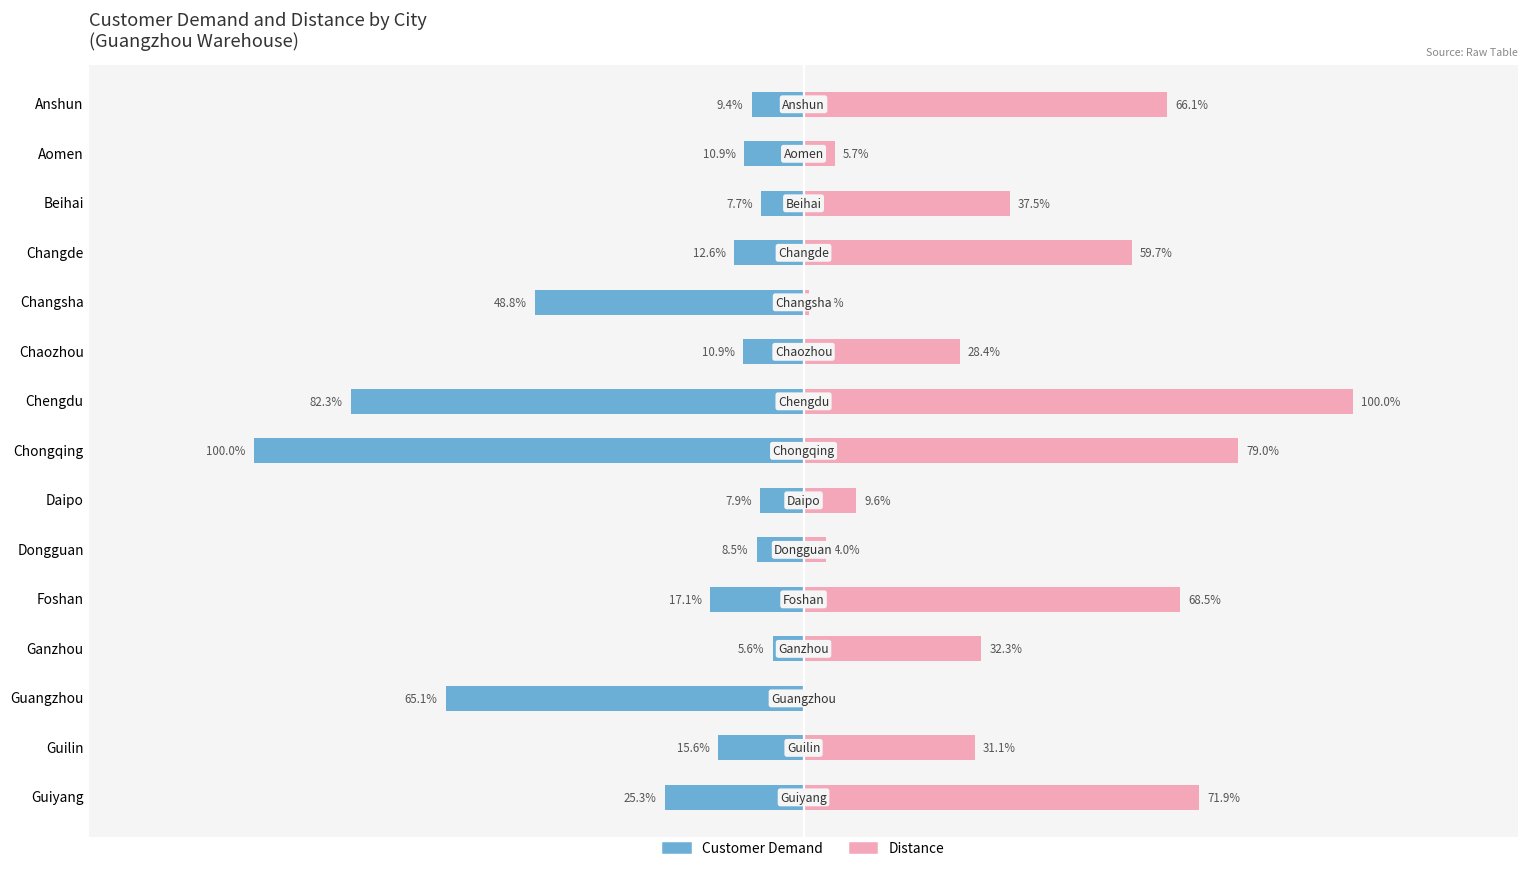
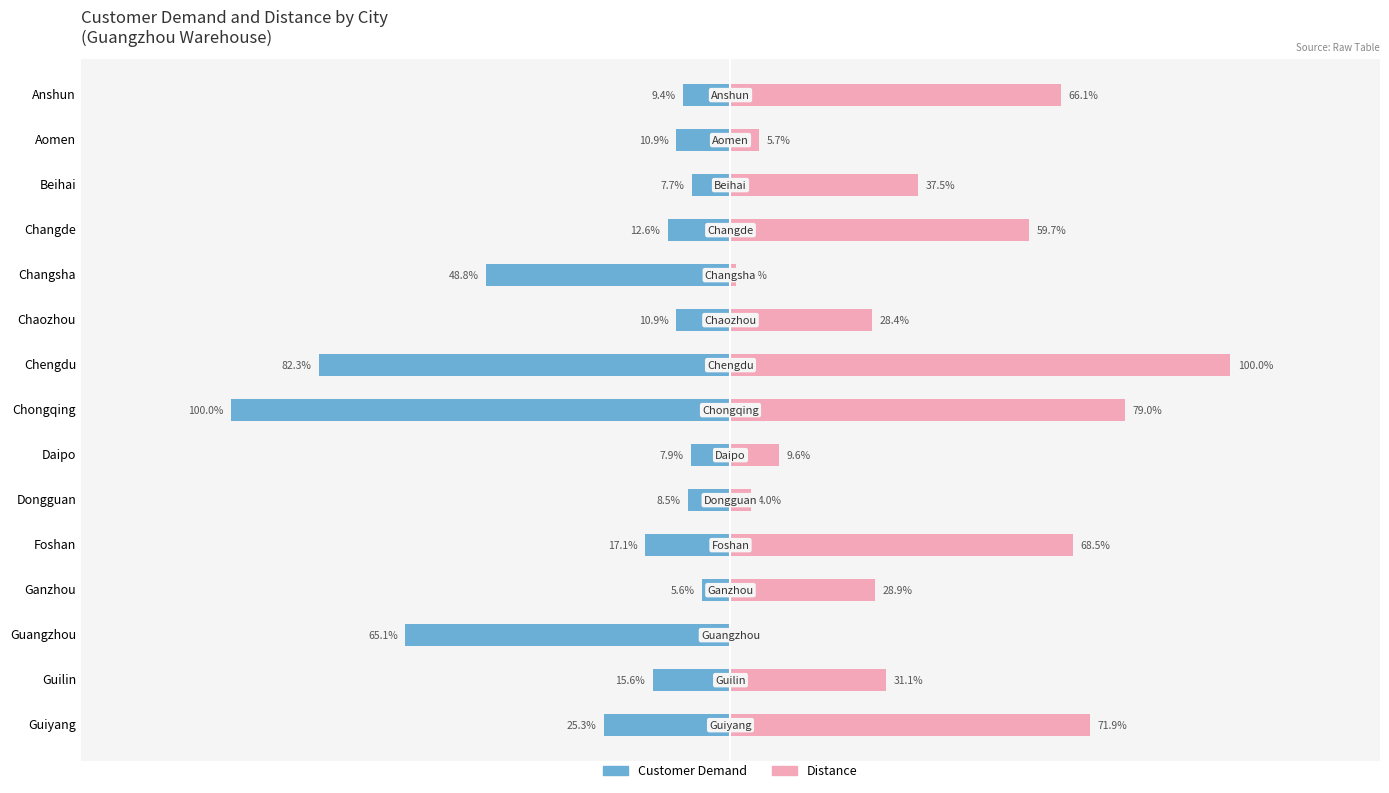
Distance, Ganzhou: 32.3% -> 28.9%
